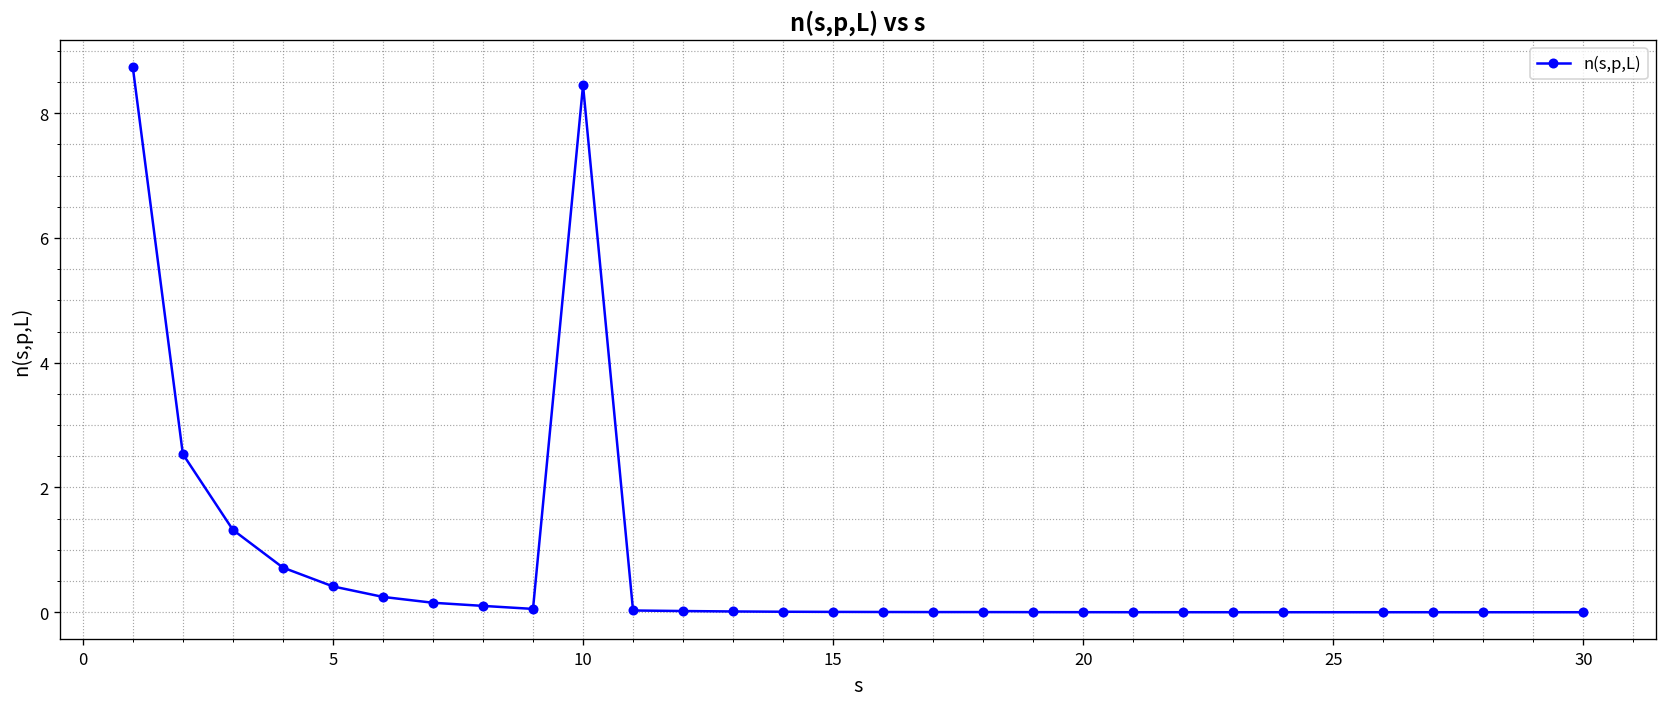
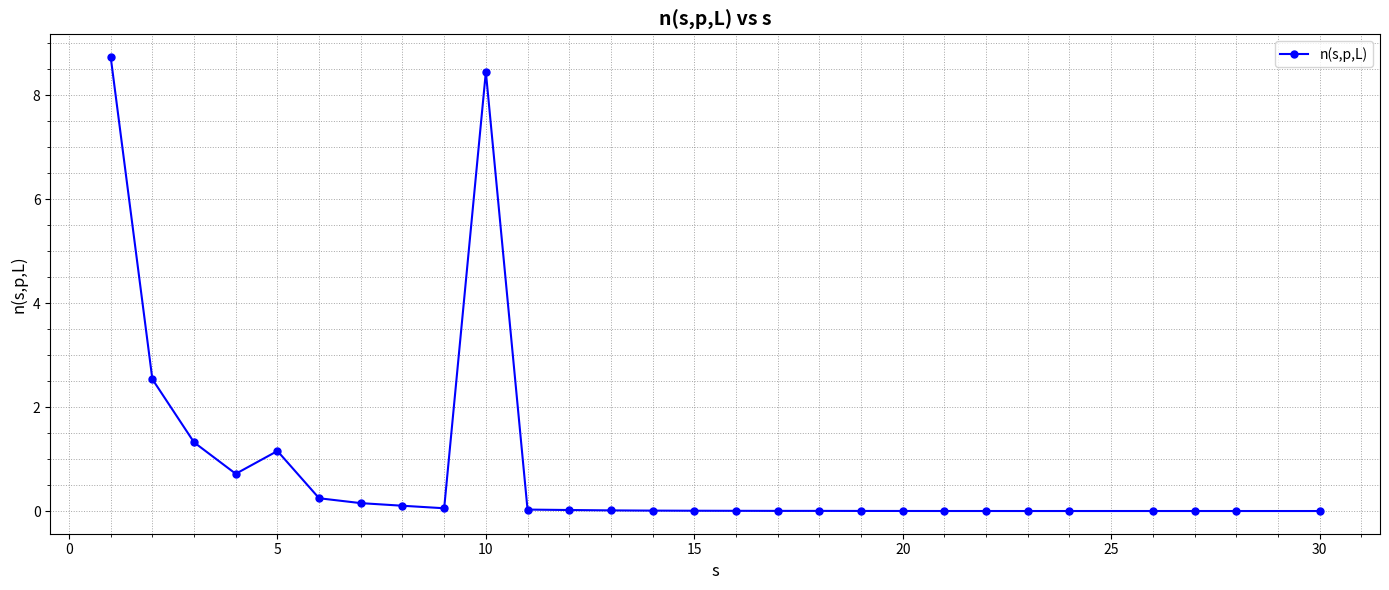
5: 0.4 -> 1.2
